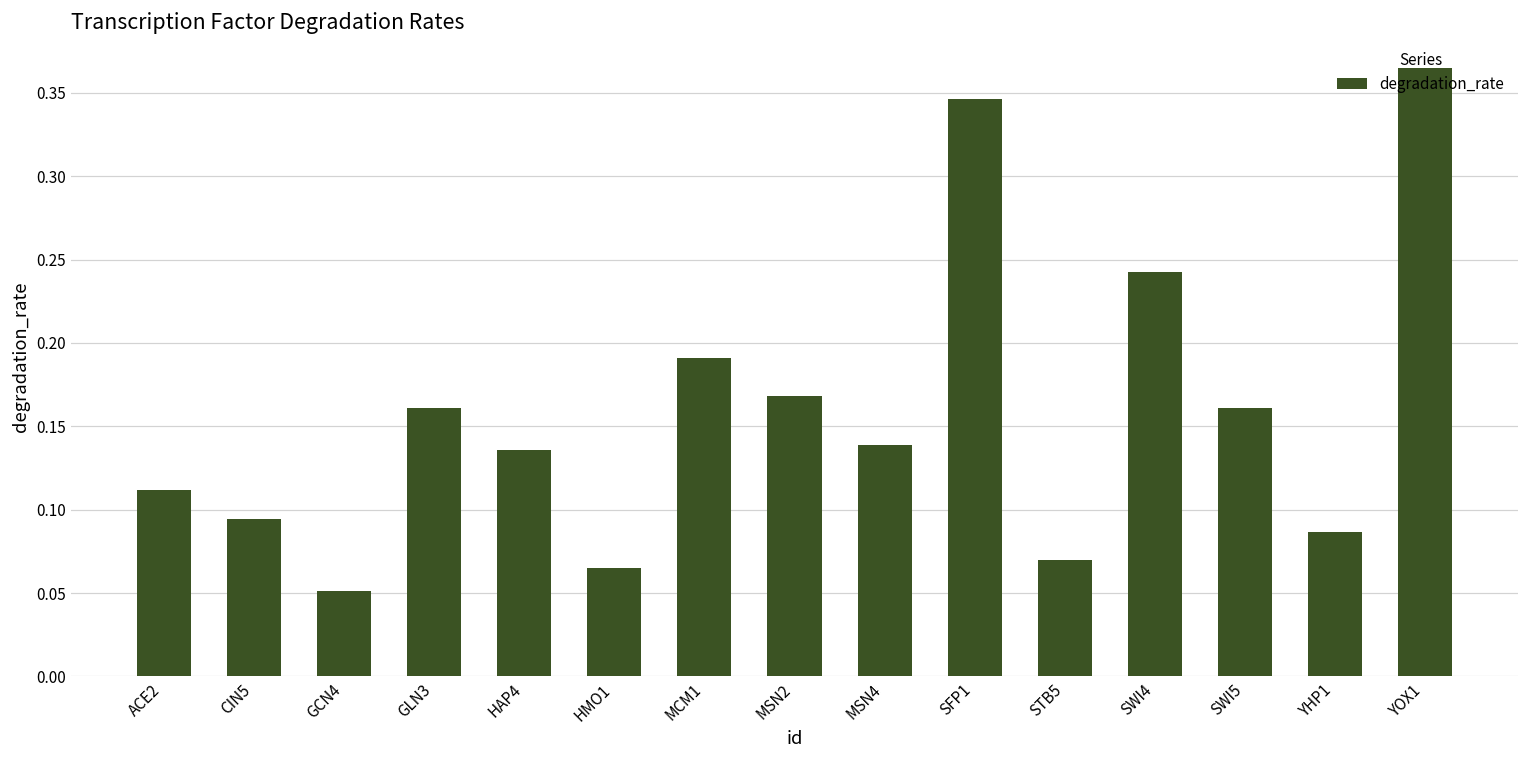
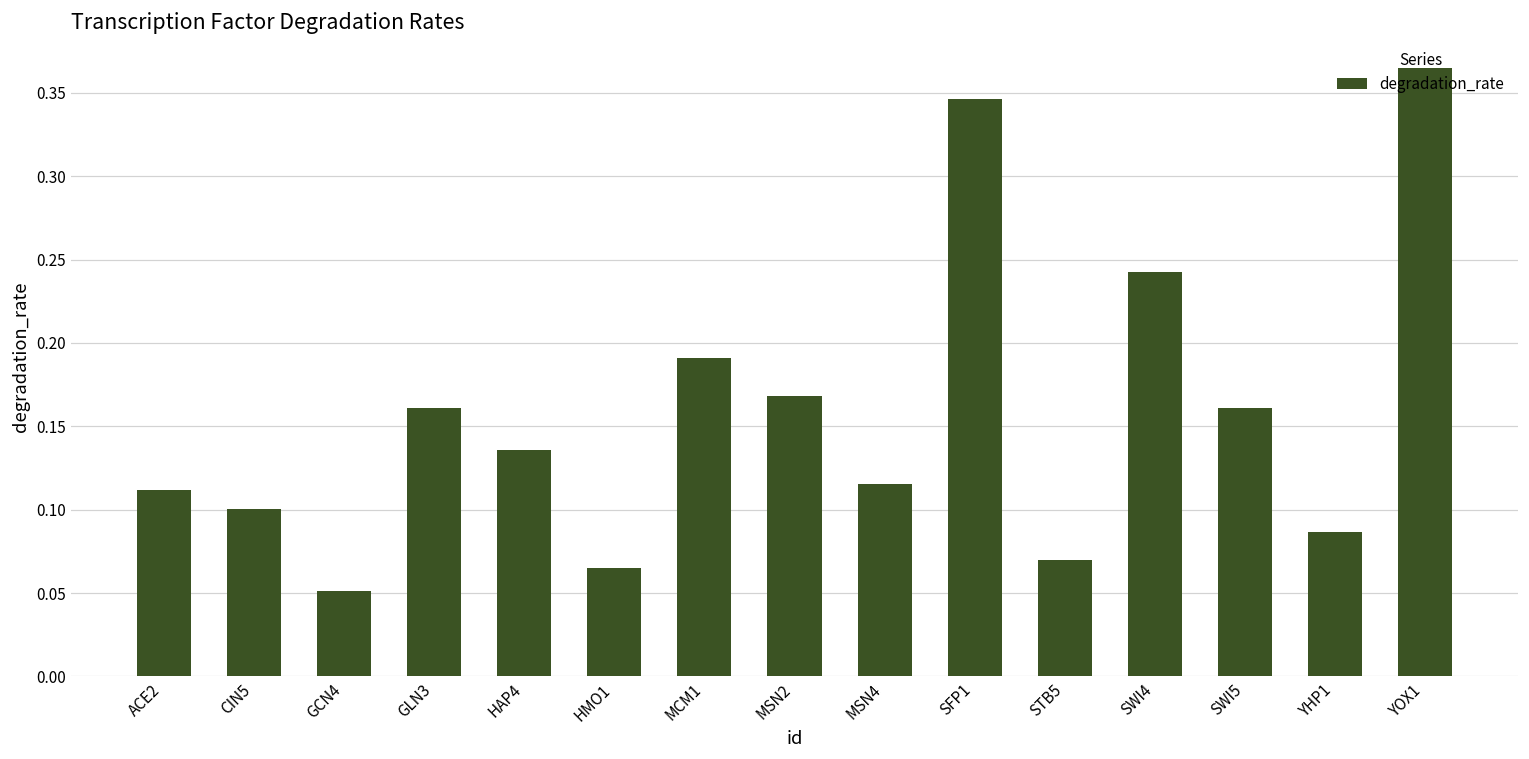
CIN5: 0.094 -> 0.101
MSN4: 0.139 -> 0.116
